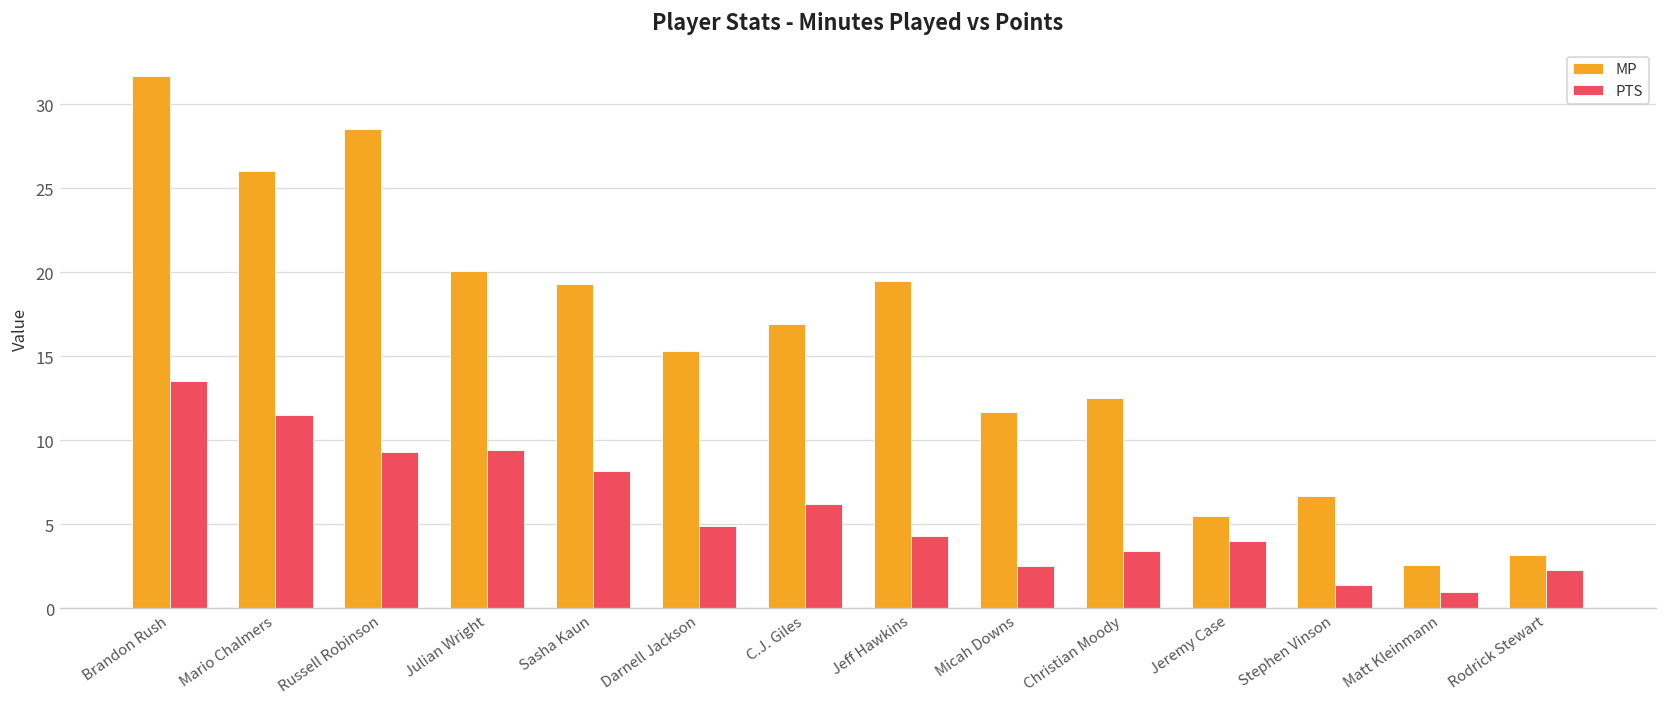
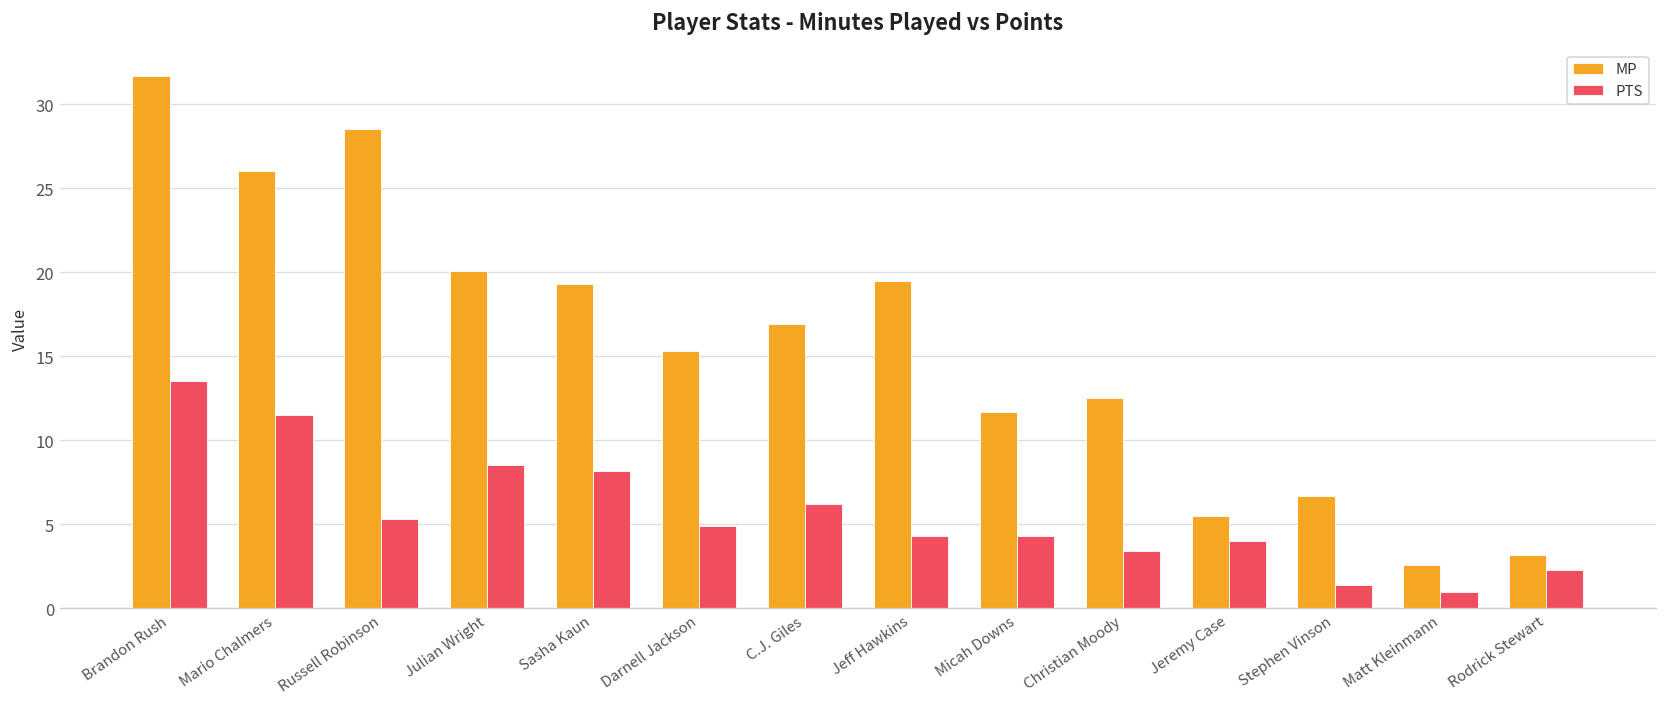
PTS, Russell Robinson: 9.3 -> 5.3
PTS, Julian Wright: 9.4 -> 8.5
PTS, Micah Downs: 2.5 -> 4.3
